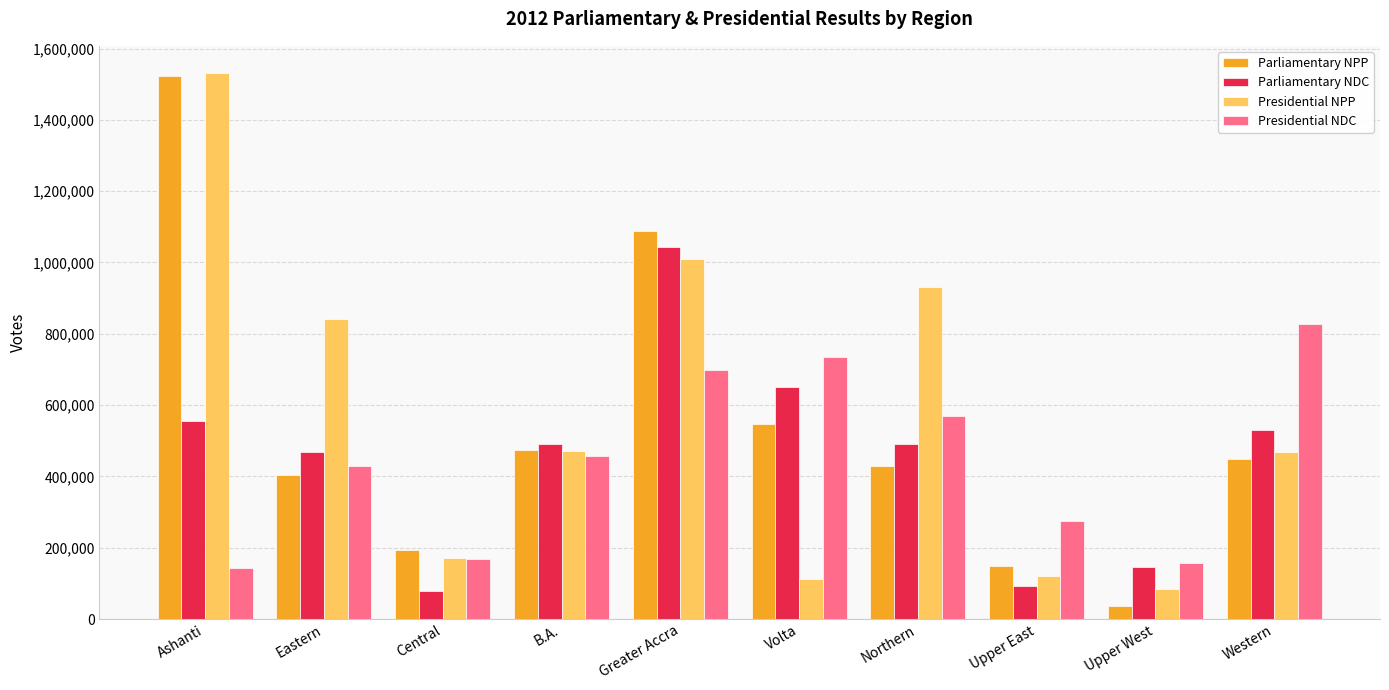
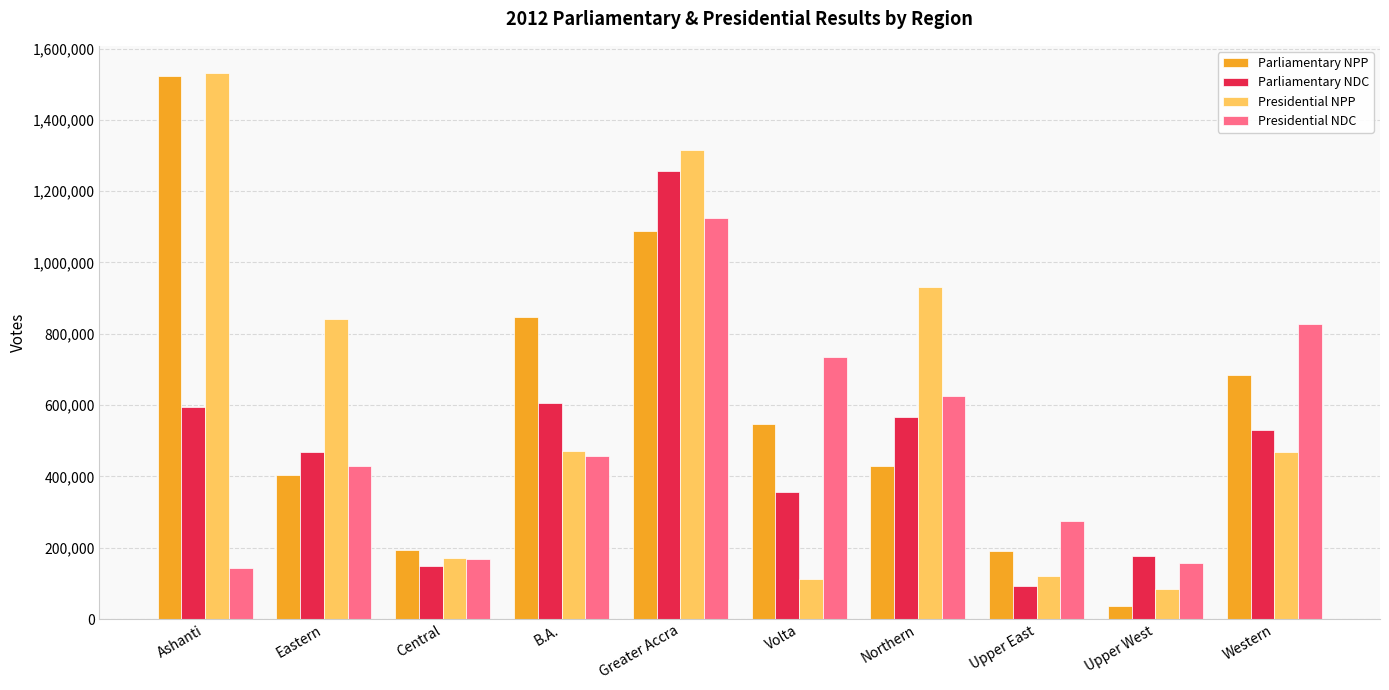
Parliamentary NDC, Ashanti: 560,000 -> 590,000
Parliamentary NDC, Central: 80,000 -> 150,000
Parliamentary NPP, B.A.: 470,000 -> 850,000
Parliamentary NDC, B.A.: 490,000 -> 610,000
Parliamentary NDC, Greater Accra: 1,040,000 -> 1,260,000
Presidential NPP, Greater Accra: 1,010,000 -> 1,310,000
Presidential NDC, Greater Accra: 700,000 -> 1,130,000
Parliamentary NDC, Volta: 650,000 -> 360,000
Parliamentary NDC, Northern: 490,000 -> 570,000
Presidential NDC, Northern: 570,000 -> 630,000
Parliamentary NPP, Upper East: 150,000 -> 190,000
Parliamentary NDC, Upper West: 150,000 -> 180,000
Parliamentary NPP, Western: 450,000 -> 680,000
